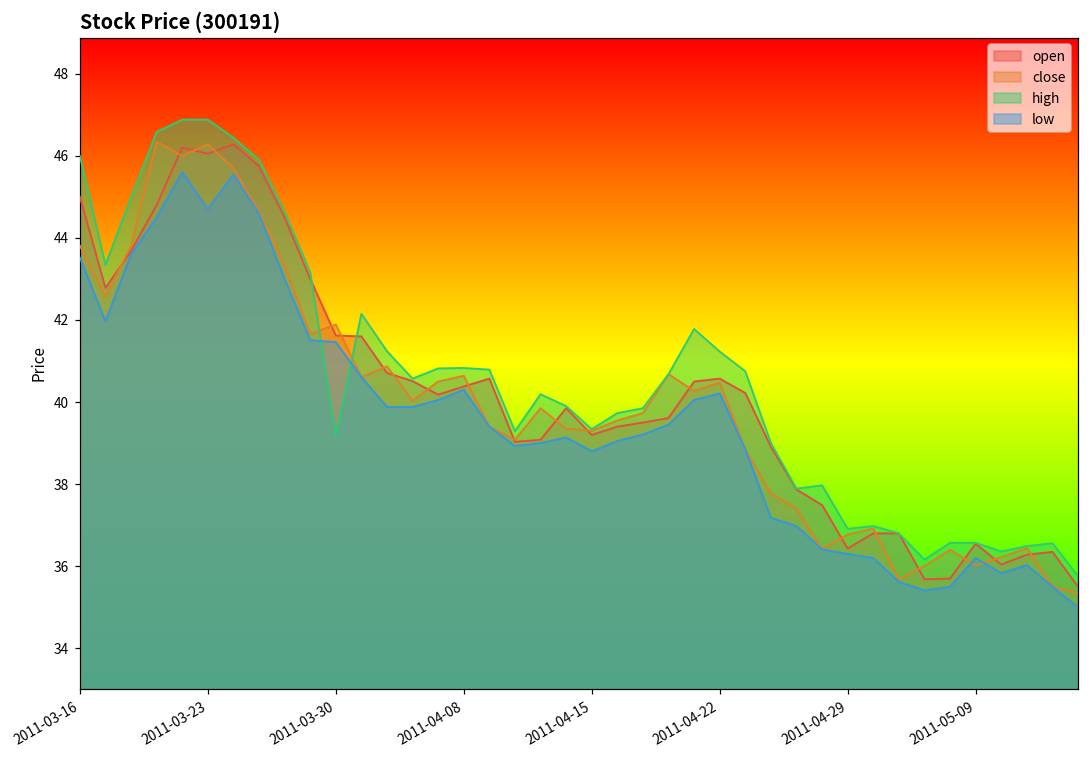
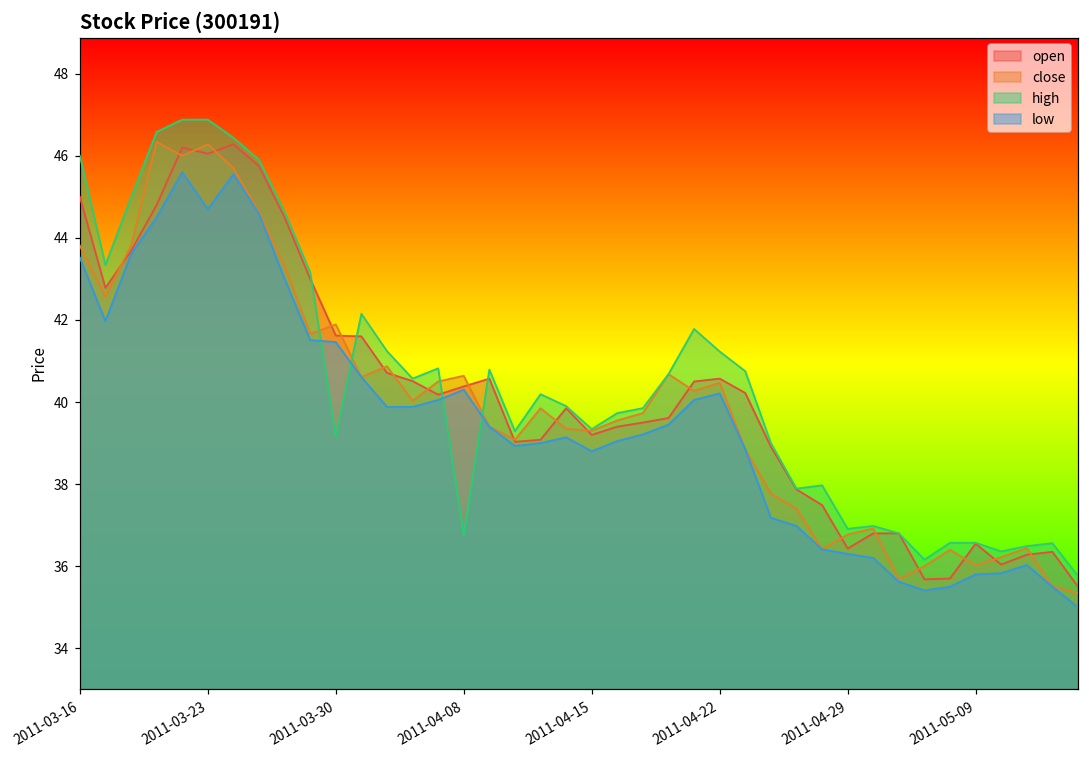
high, 2011-04-08: 40.8 -> 36.8
low, 2011-05-09: 36.2 -> 35.8
